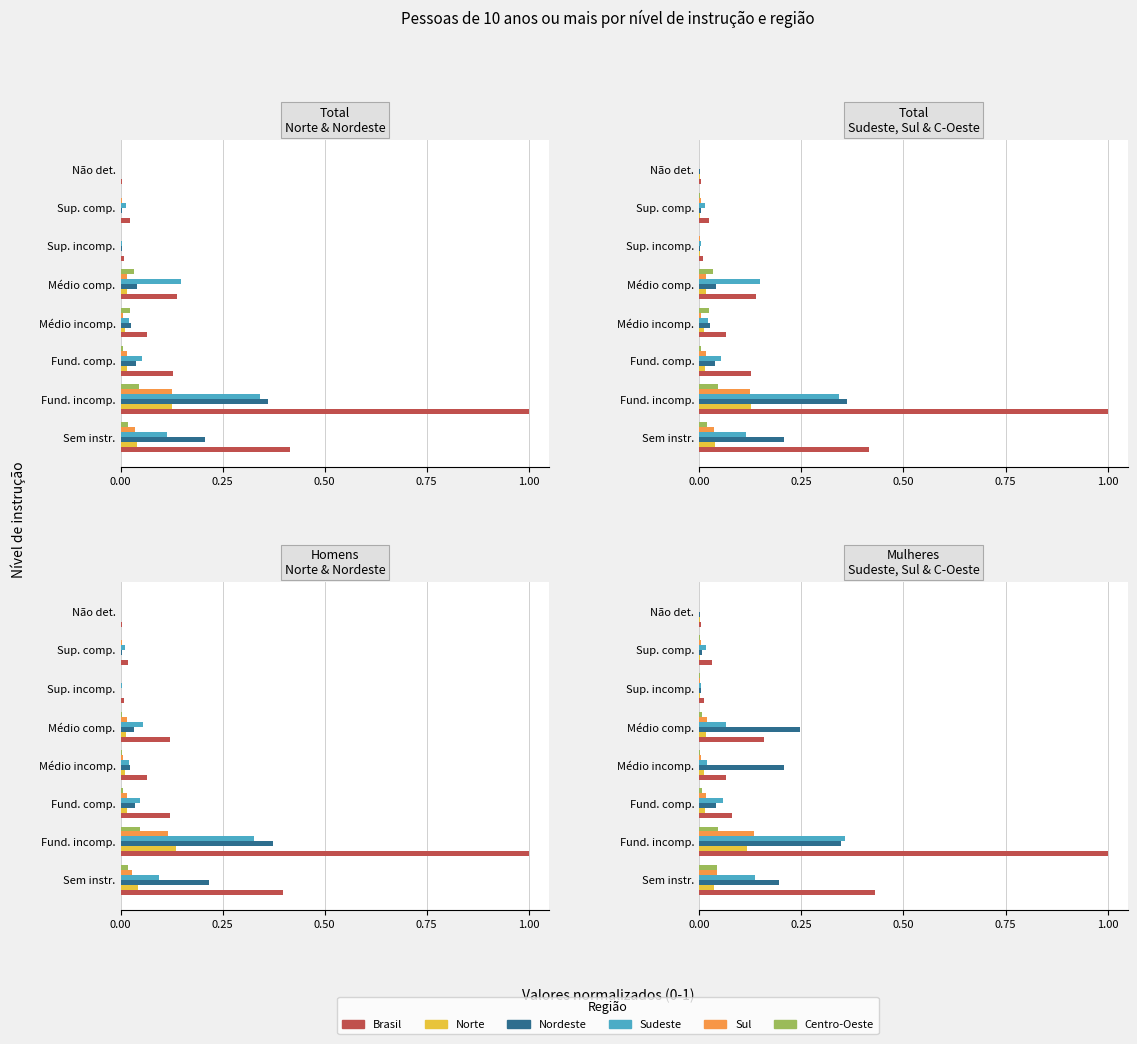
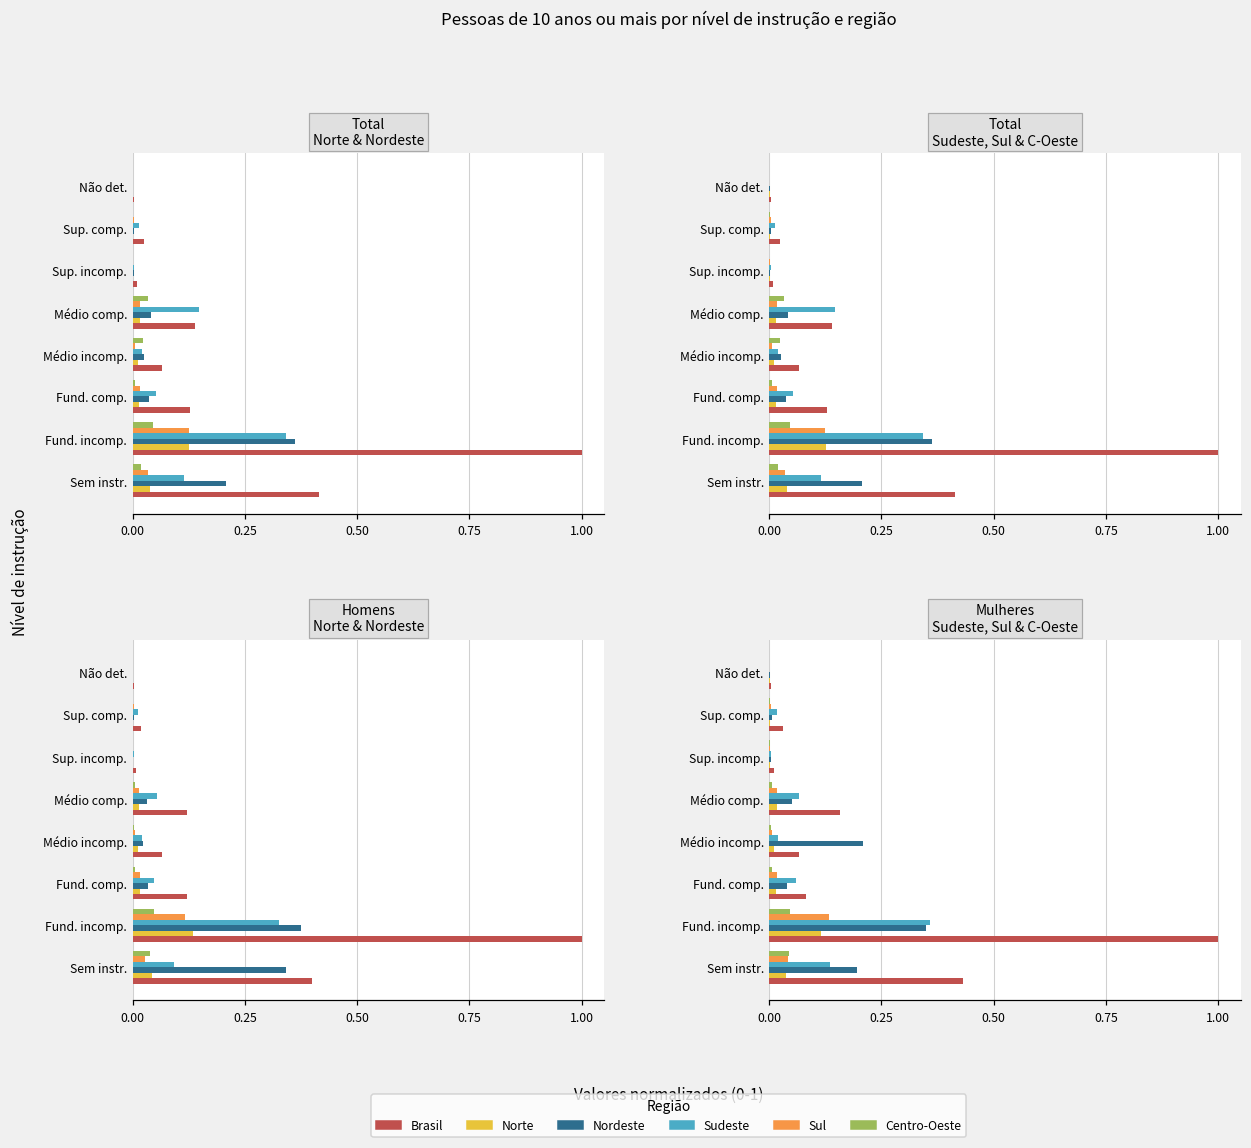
Homens Norte & Nordeste, Centro-Oeste, Sem instr.: 0.02 -> 0.04
Homens Norte & Nordeste, Nordeste, Sem instr.: 0.22 -> 0.34
Mulheres Sudeste, Sul & C-Oeste, Nordeste, Médio comp.: 0.25 -> 0.05
